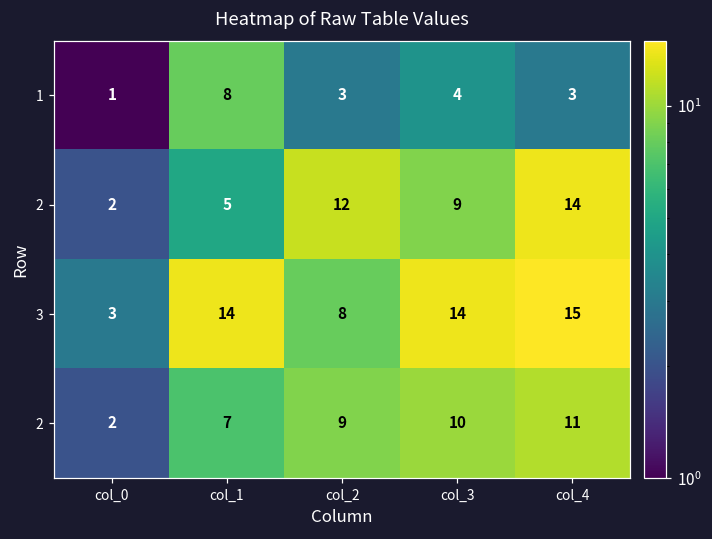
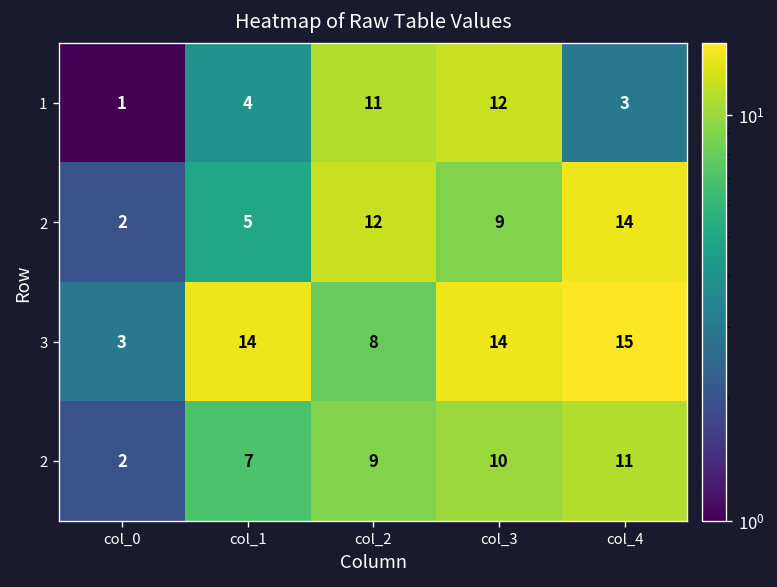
1, col_1: 8 -> 4
1, col_2: 3 -> 11
1, col_3: 4 -> 12
